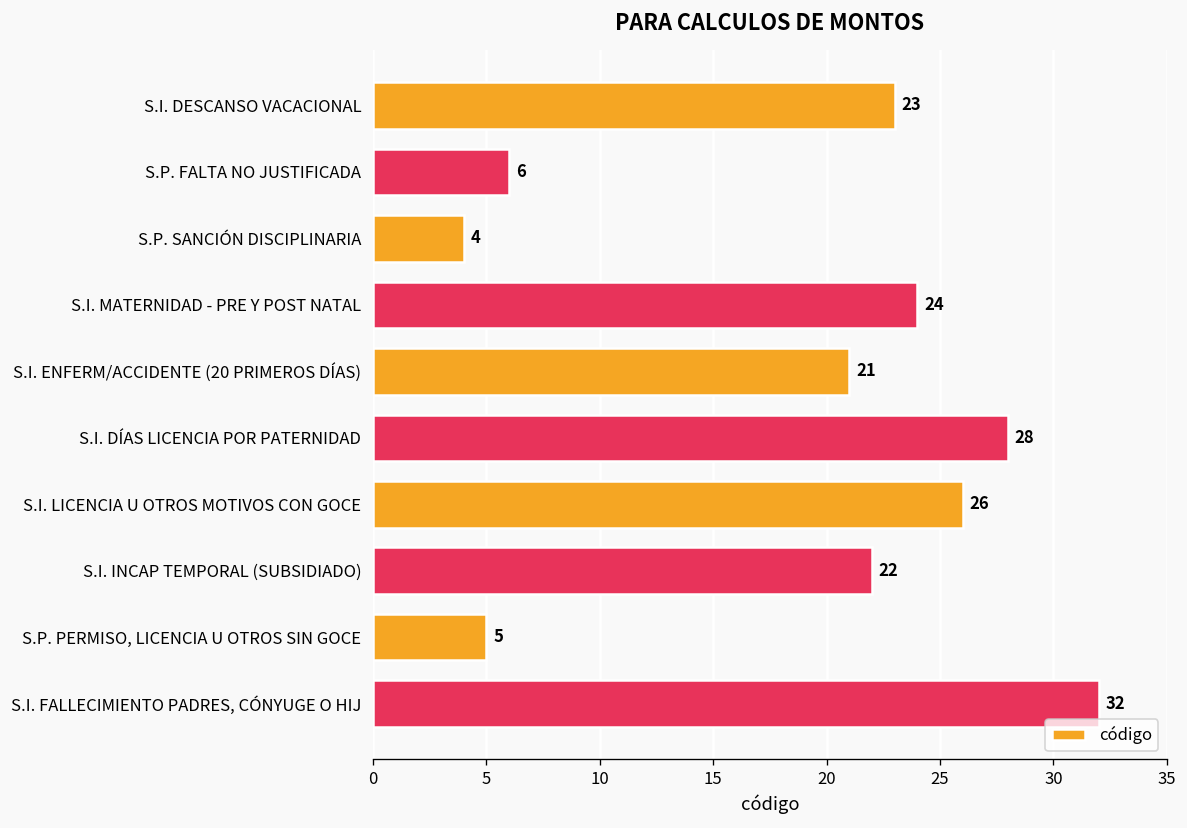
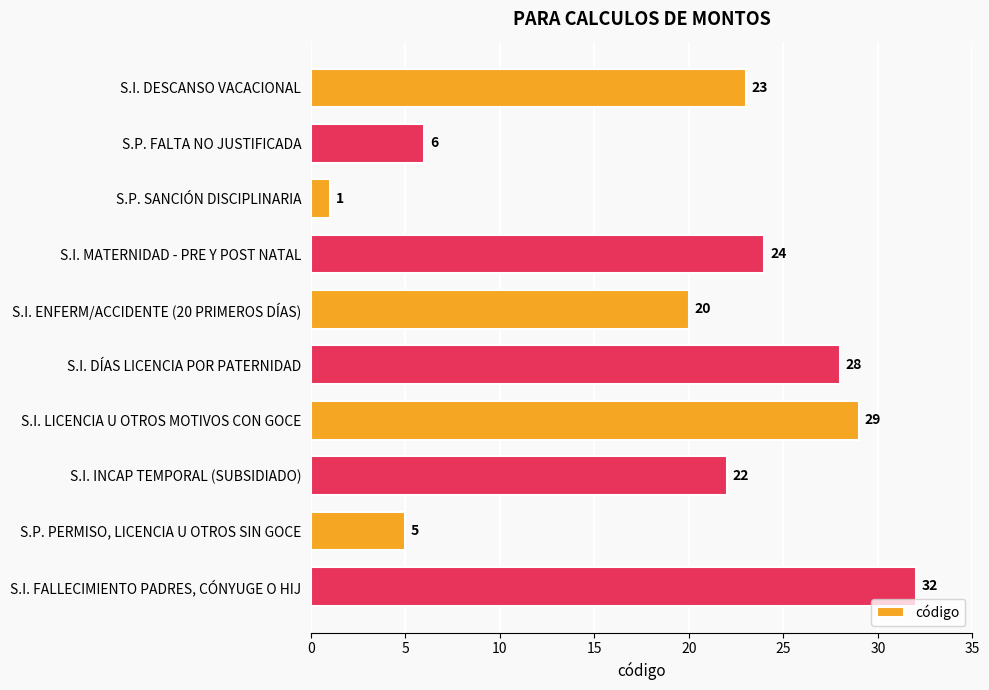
S.P. SANCIÓN DISCIPLINARIA: 4 -> 1
S.I. ENFERM/ACCIDENTE (20 PRIMEROS DÍAS): 21 -> 20
S.I. LICENCIA U OTROS MOTIVOS CON GOCE: 26 -> 29
